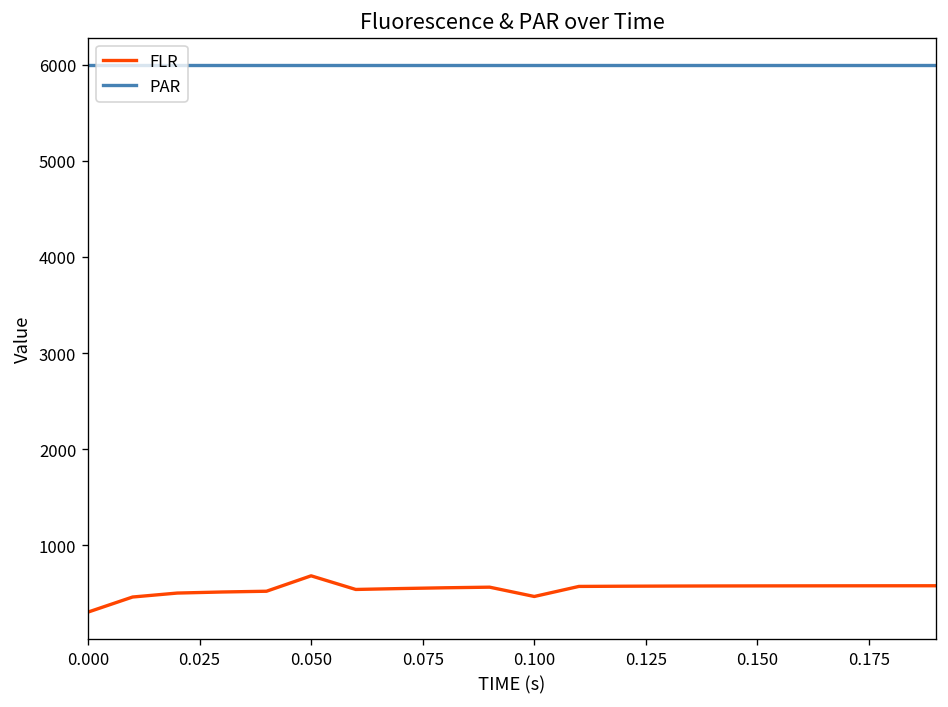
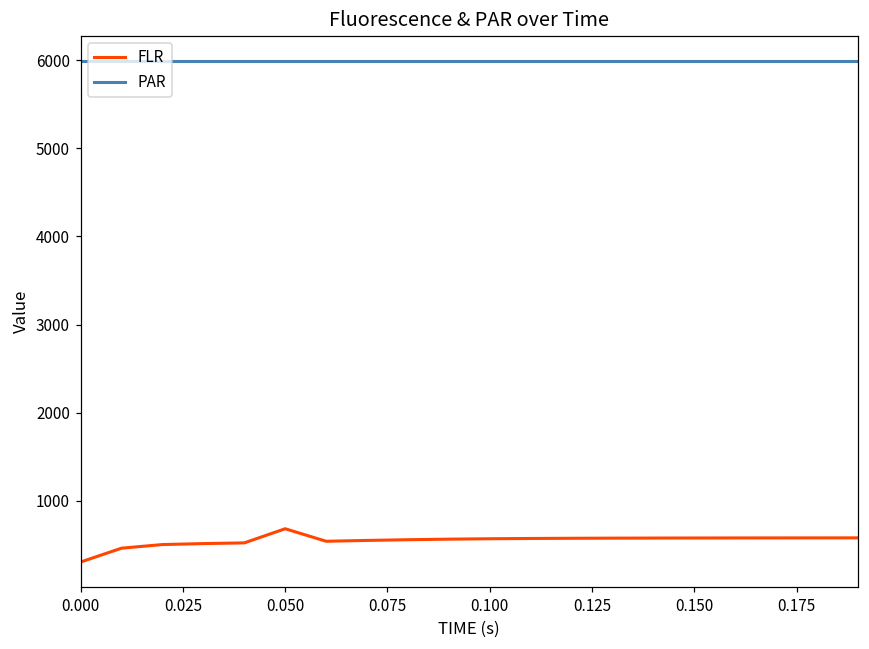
FLR, 0.100: 500 -> 600
